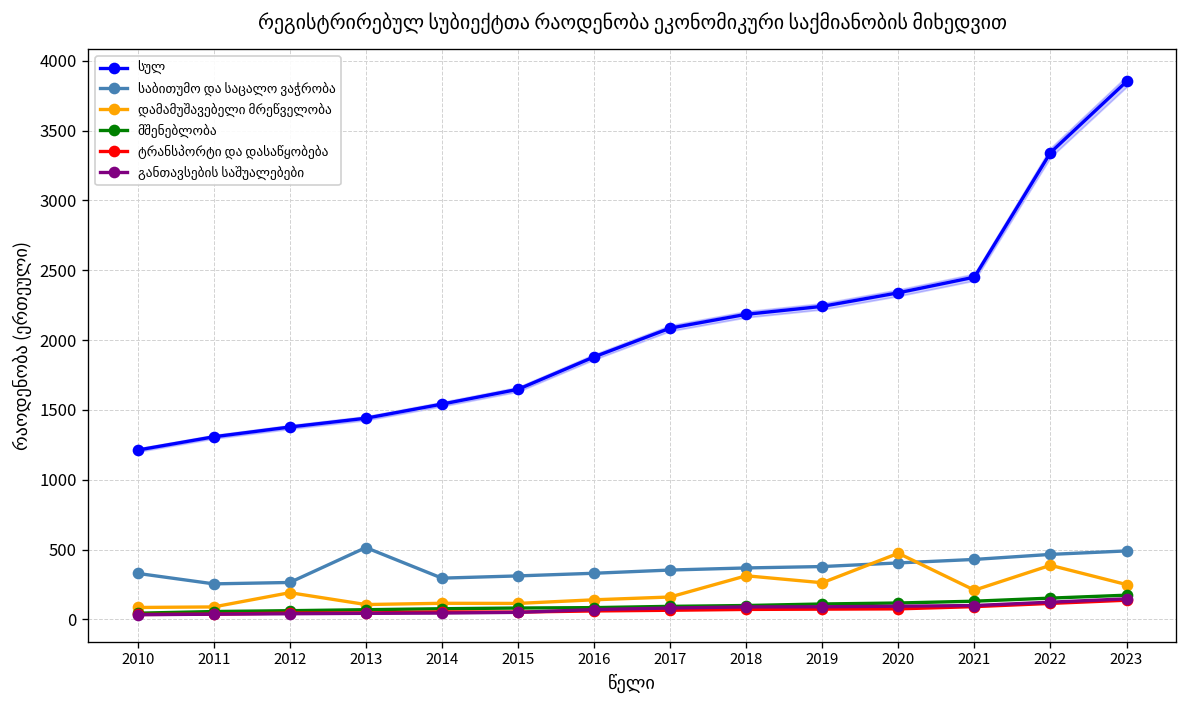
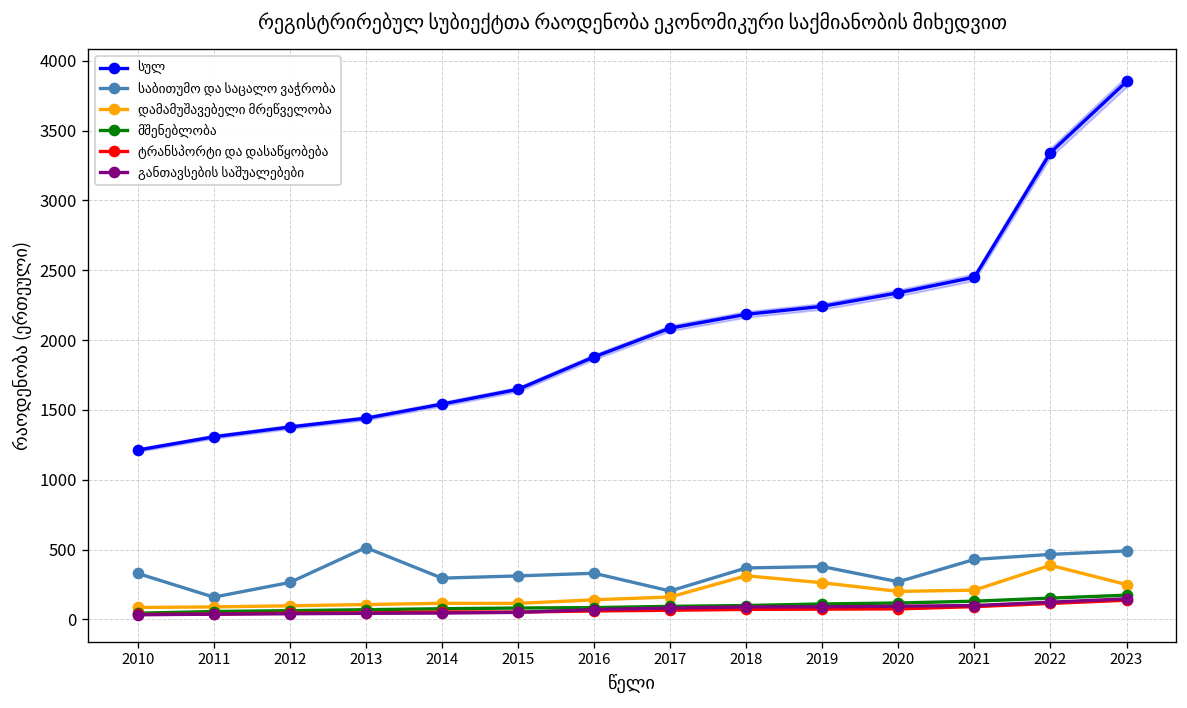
საბითუმო და საცალო ვაჭრობა, 2011: 250 -> 160
დამამუშავებელი მრეწველობა, 2012: 190 -> 100
საბითუმო და საცალო ვაჭრობა, 2017: 350 -> 200
საბითუმო და საცალო ვაჭრობა, 2020: 400 -> 270
დამამუშავებელი მრეწველობა, 2020: 470 -> 200
